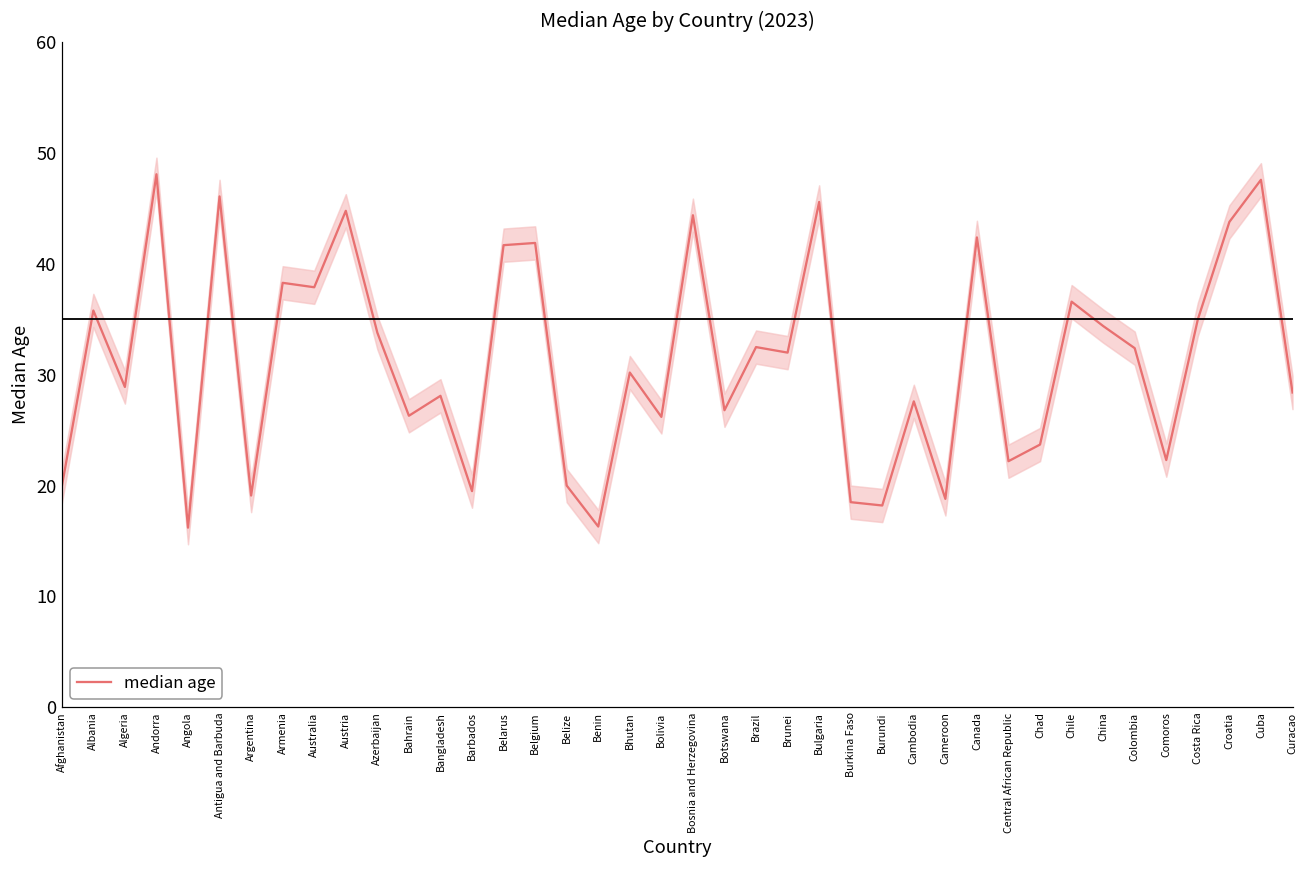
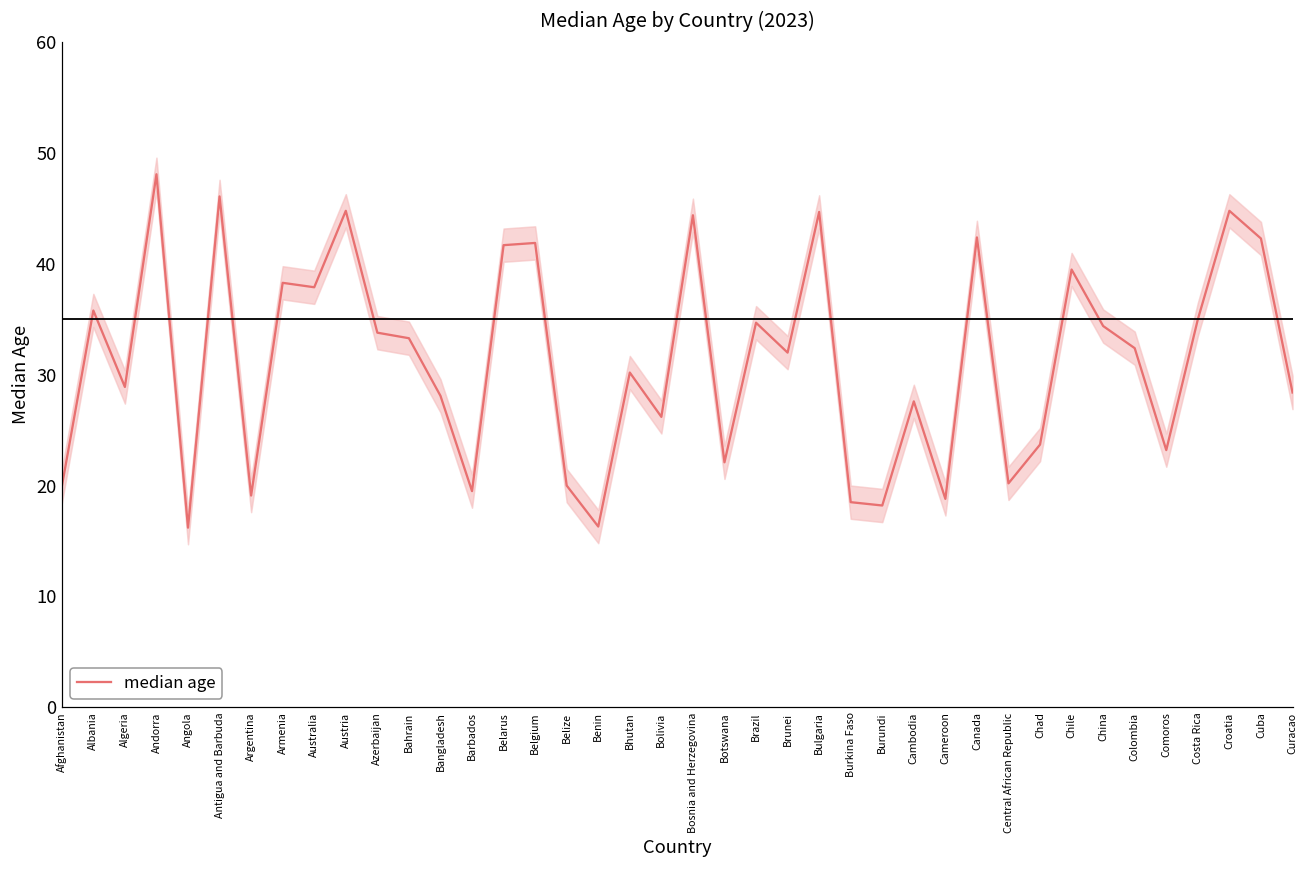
median age, Bahrain: 26.3 -> 33.3
median age, Botswana: 26.8 -> 22.1
median age, Brazil: 32.5 -> 34.7
median age, Bulgaria: 45.6 -> 44.7
median age, Central African Republic: 22.2 -> 20.2
median age, Chile: 36.6 -> 39.5
median age, Comoros: 22.3 -> 23.2
median age, Croatia: 43.8 -> 44.8
median age, Cuba: 47.6 -> 42.3
